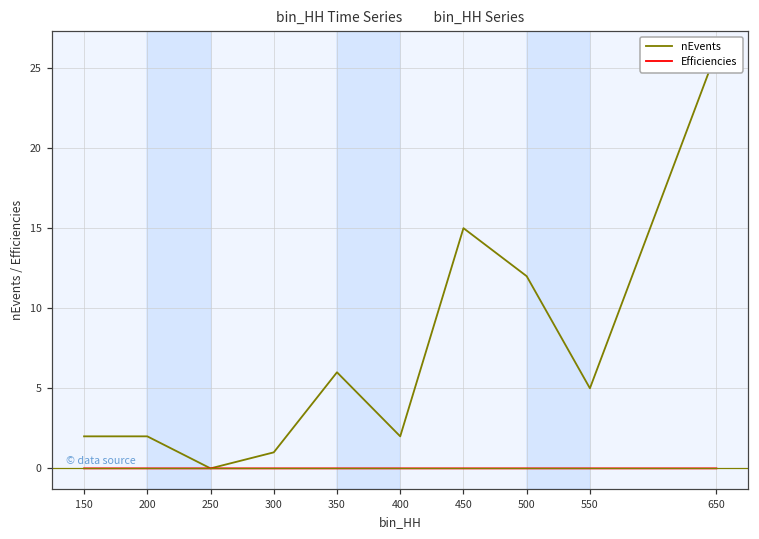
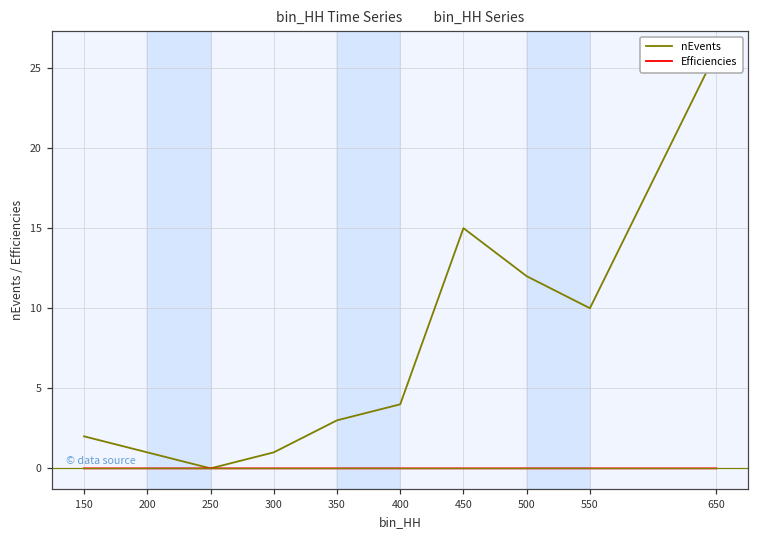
nEvents, 200: 2 -> 1
nEvents, 350: 6 -> 3
nEvents, 400: 2 -> 4
nEvents, 550: 5 -> 10
